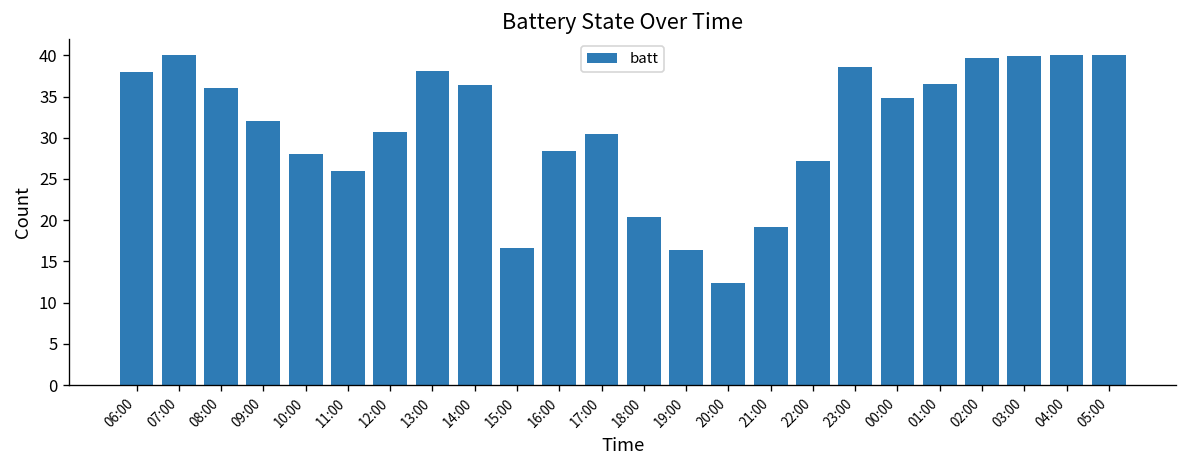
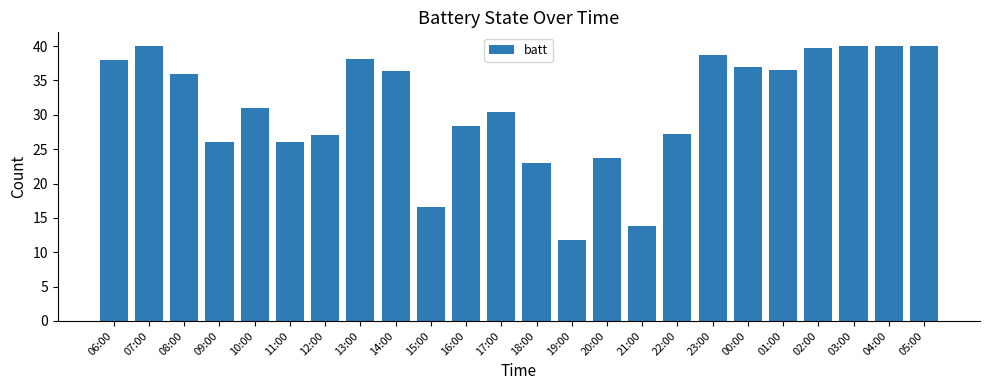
09:00: 32 -> 26
10:00: 28 -> 31
12:00: 31 -> 27
18:00: 20 -> 23
19:00: 16 -> 12
20:00: 12 -> 24
21:00: 19 -> 14
00:00: 35 -> 37
